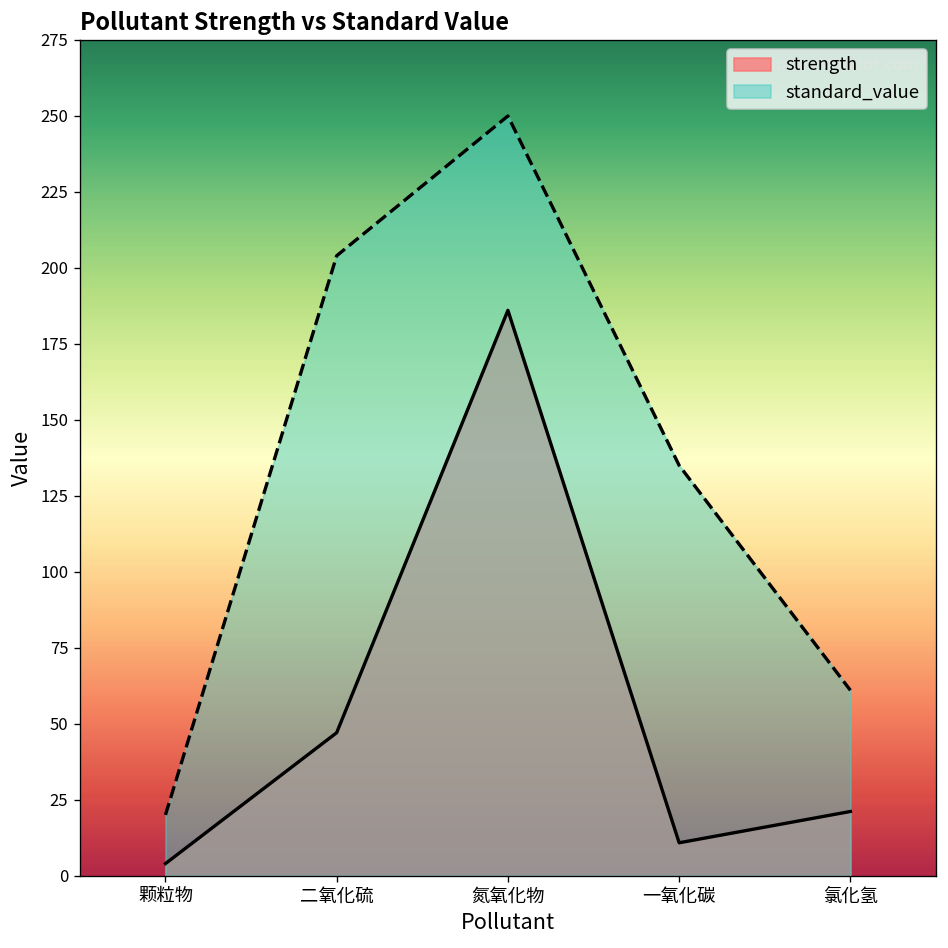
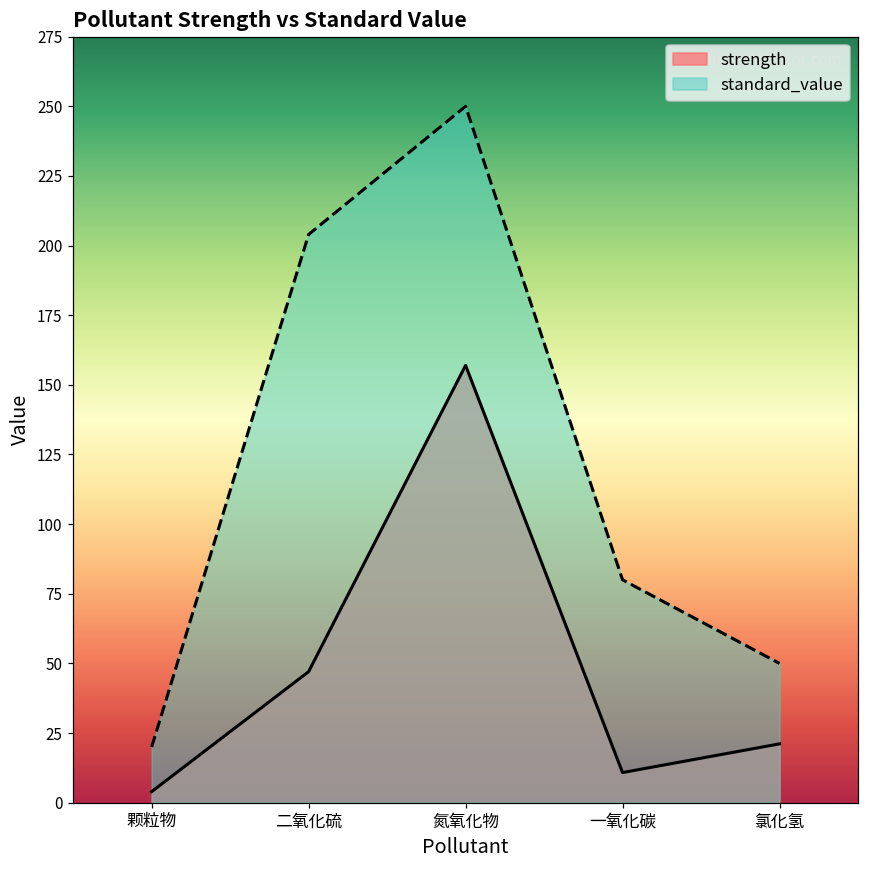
strength, 氮氧化物: 186 -> 157
standard_value, 一氧化碳: 135 -> 80
standard_value, 氯化氢: 61 -> 50
